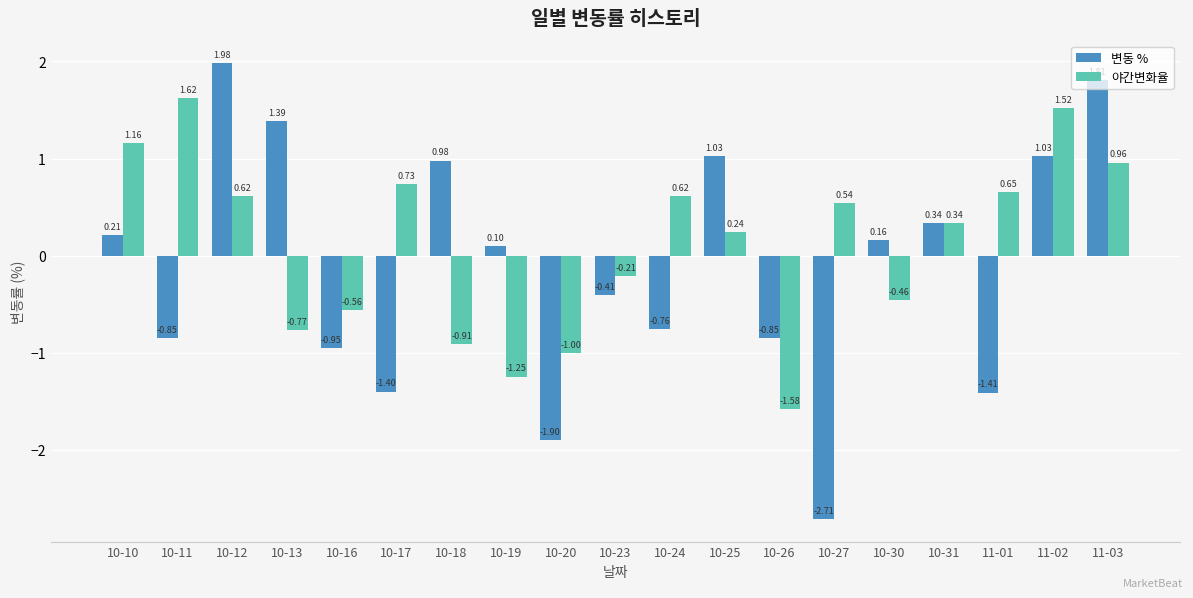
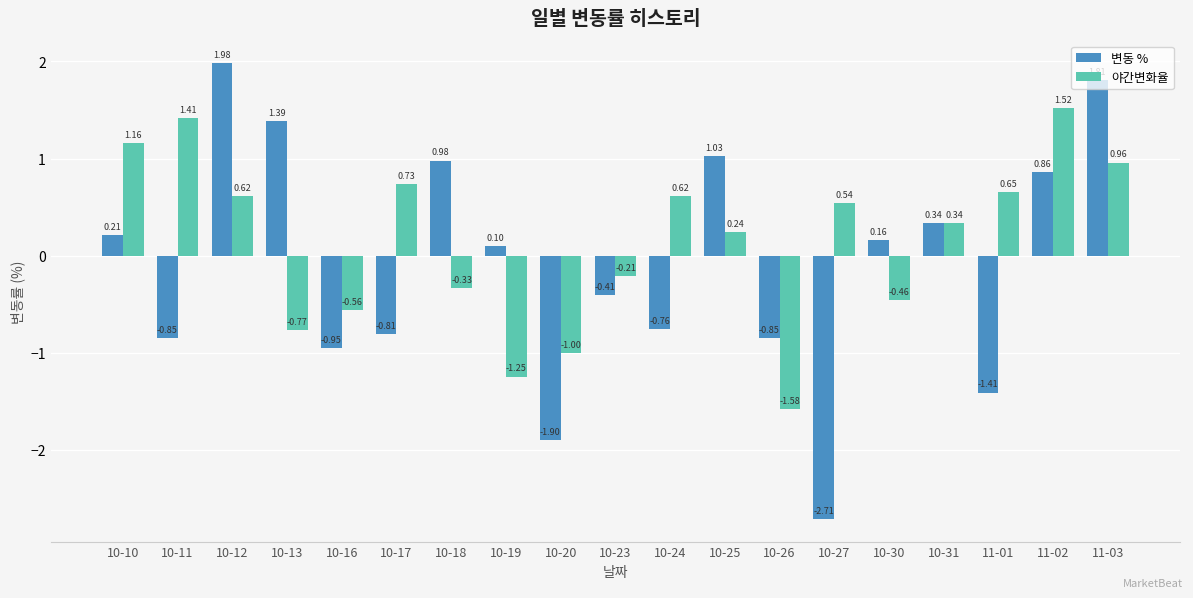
야간변화율, 10-11: 1.62 -> 1.41
변동 %, 10-17: -1.40 -> -0.81
야간변화율, 10-18: -0.91 -> -0.33
변동 %, 11-02: 1.03 -> 0.86
